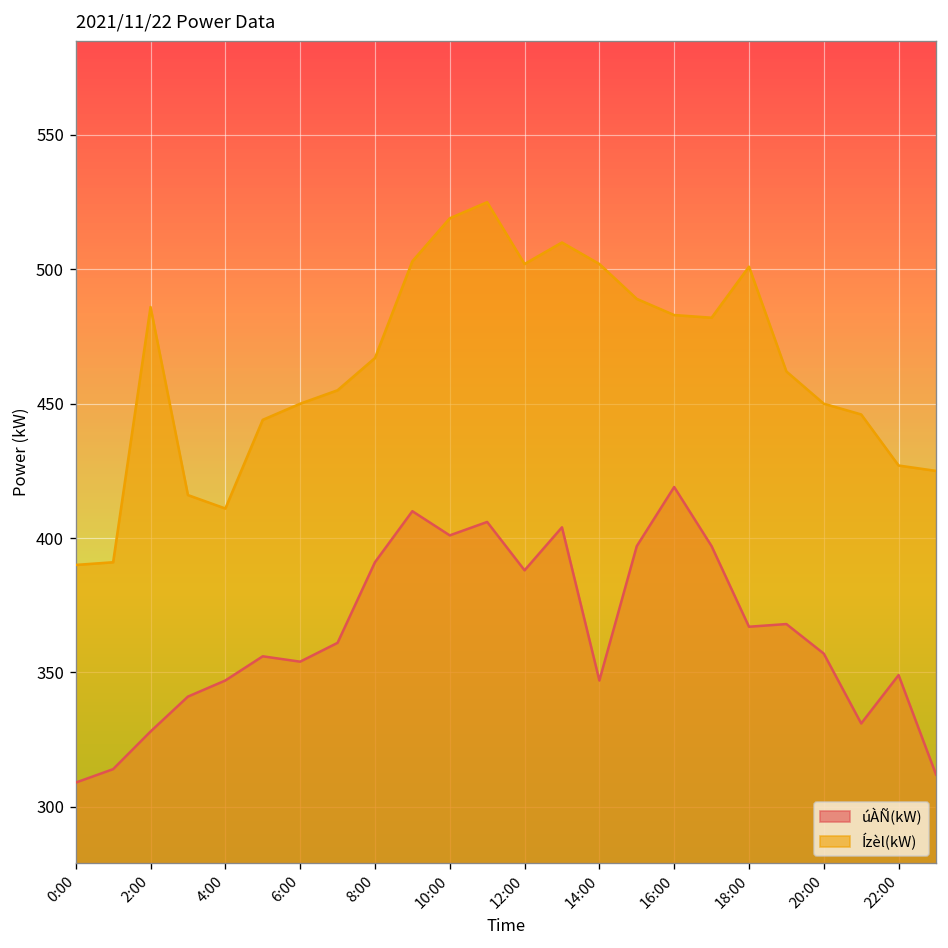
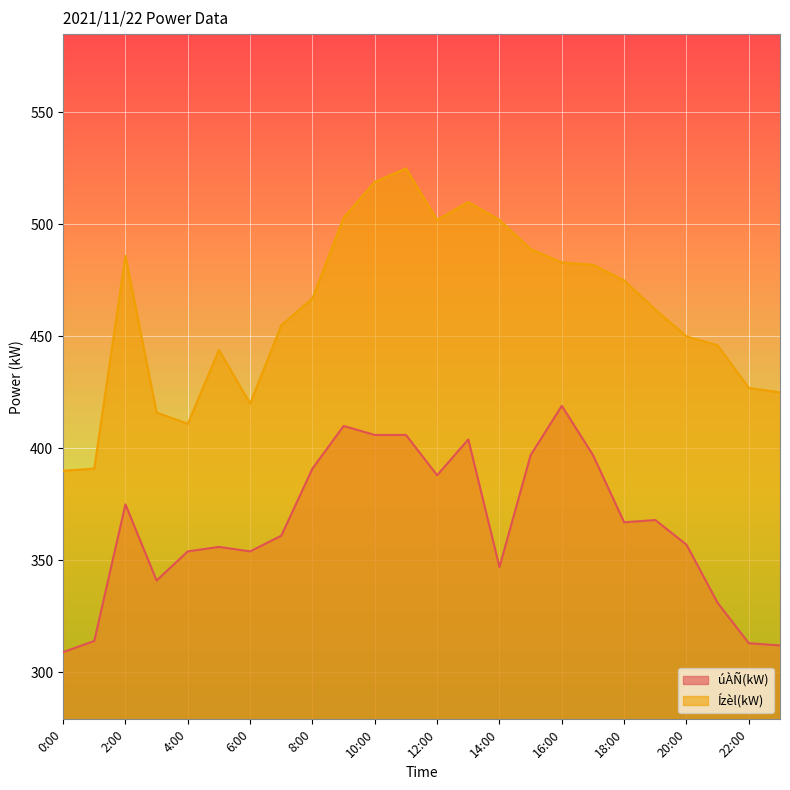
úÀÑ(kW), 2:00: 328 -> 375
úÀÑ(kW), 4:00: 347 -> 354
Ízèl(kW), 6:00: 450 -> 420
úÀÑ(kW), 10:00: 401 -> 406
Ízèl(kW), 18:00: 501 -> 475
úÀÑ(kW), 22:00: 349 -> 313
